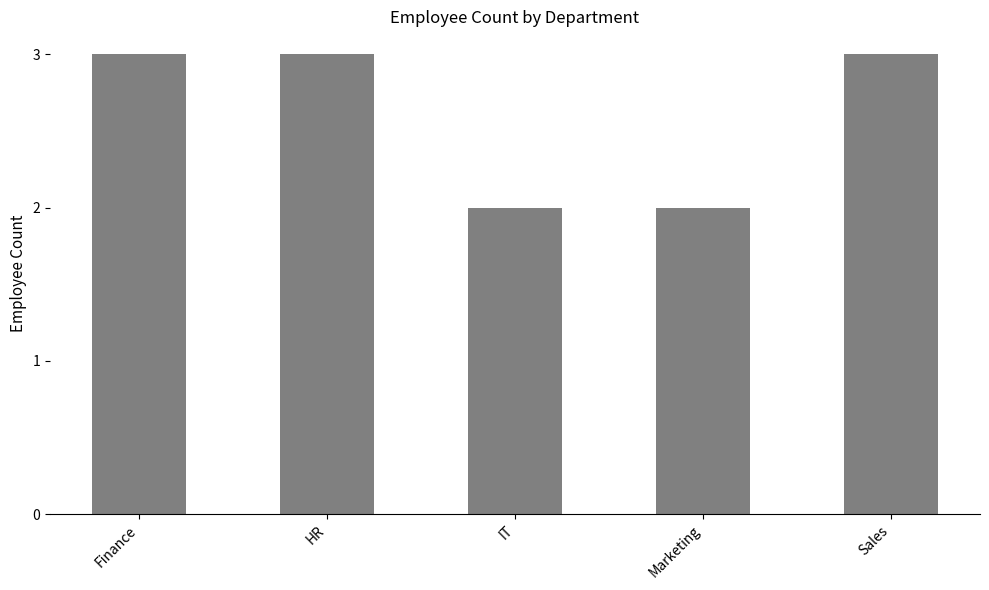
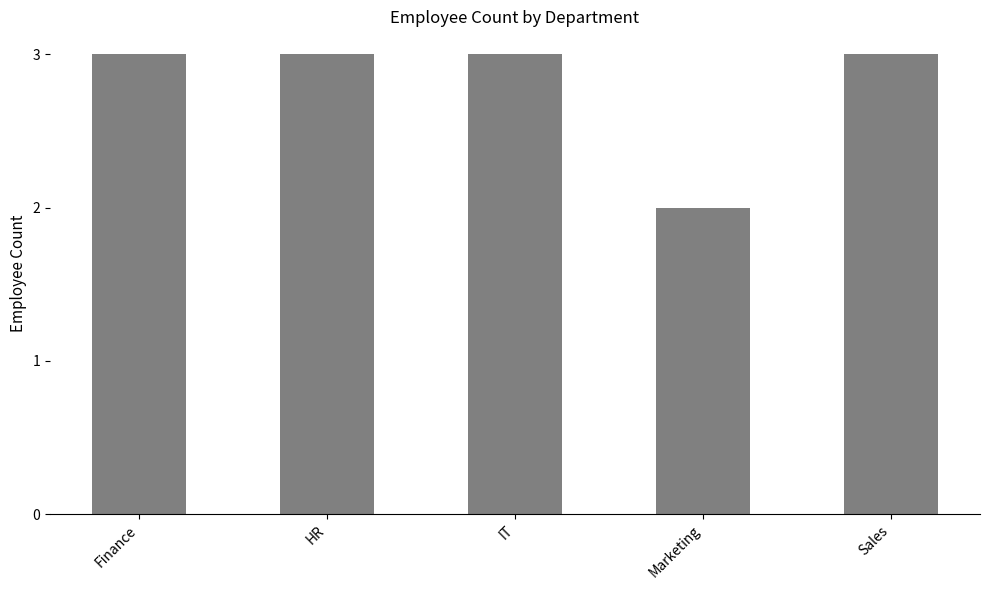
IT: 2 -> 3
